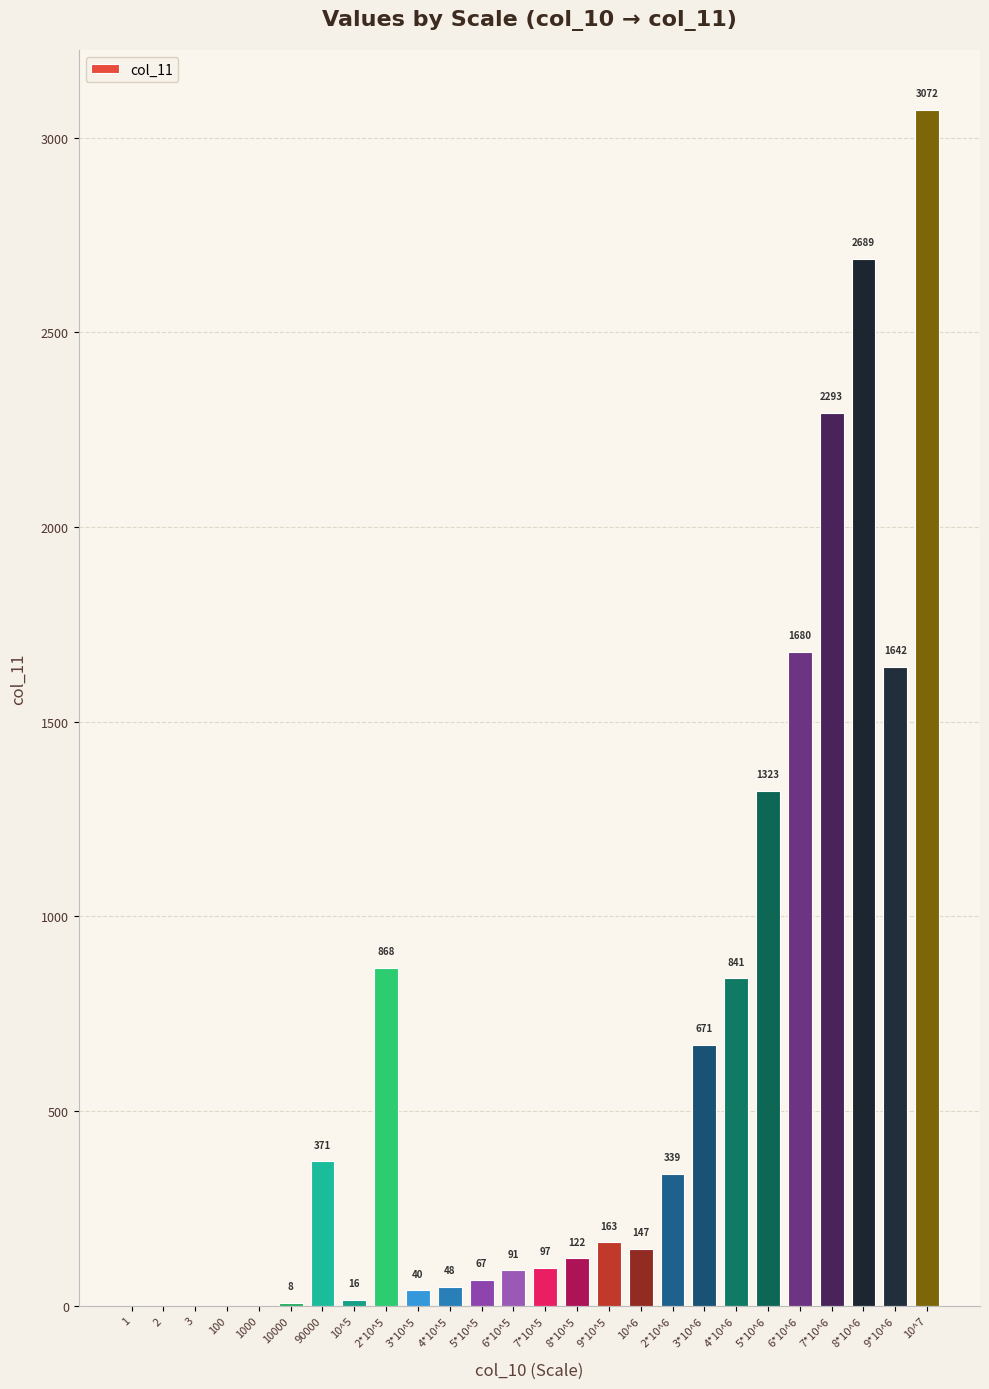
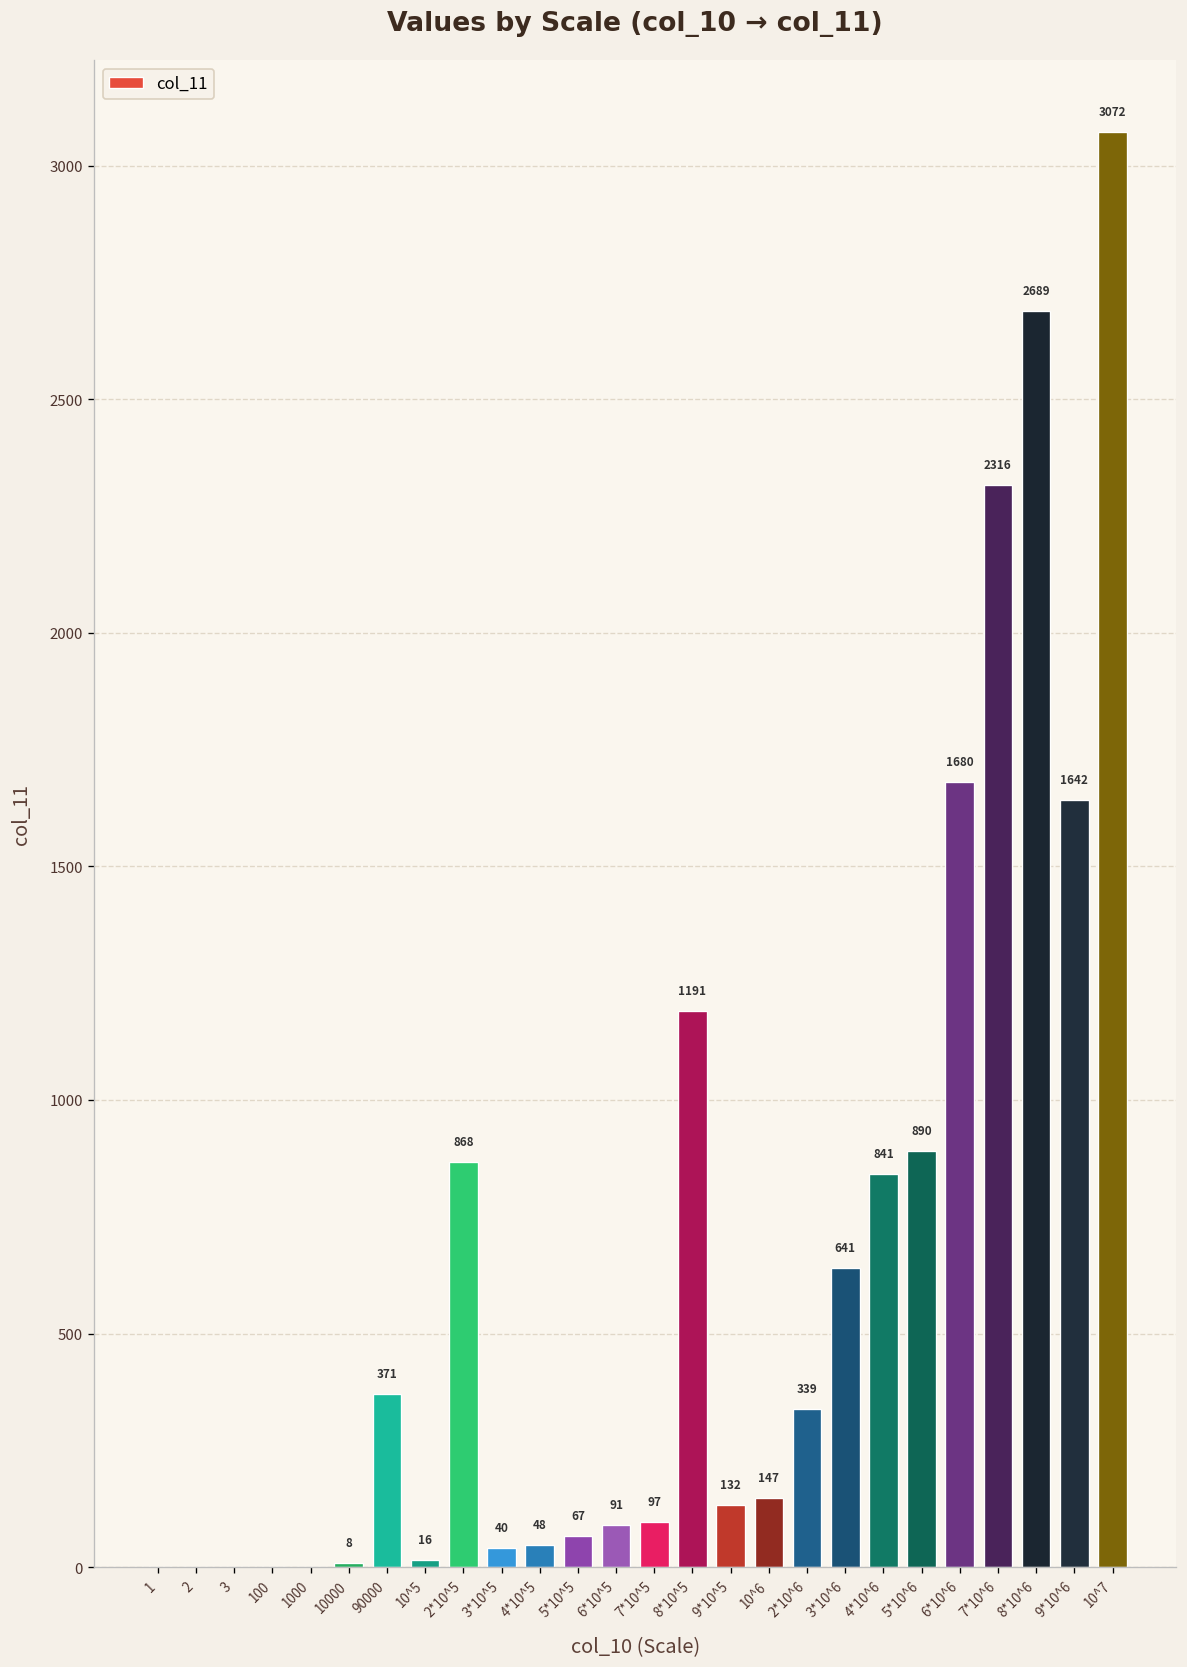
8*10^5: 122 -> 1191
9*10^5: 163 -> 132
3*10^6: 671 -> 641
5*10^6: 1323 -> 890
7*10^6: 2293 -> 2316
